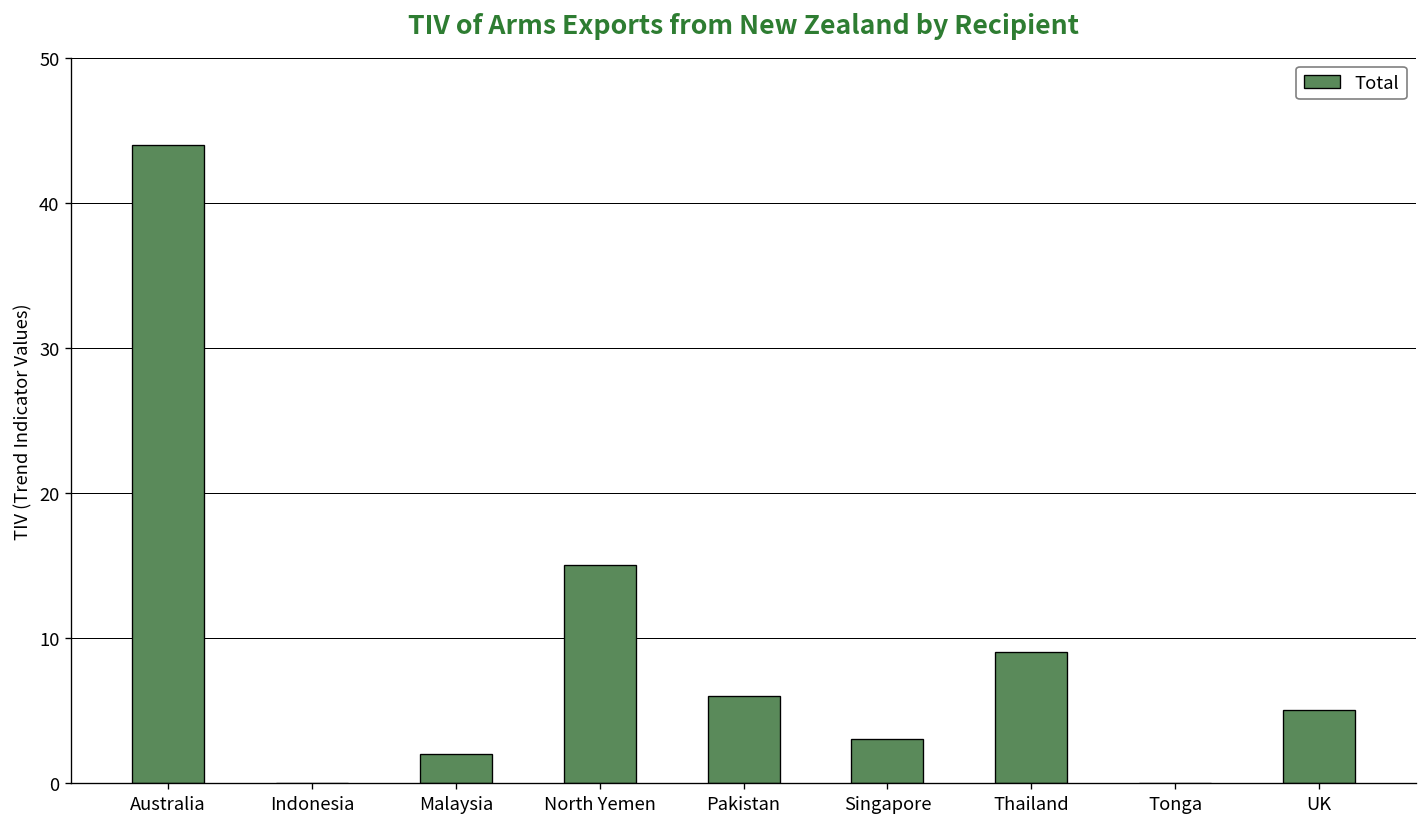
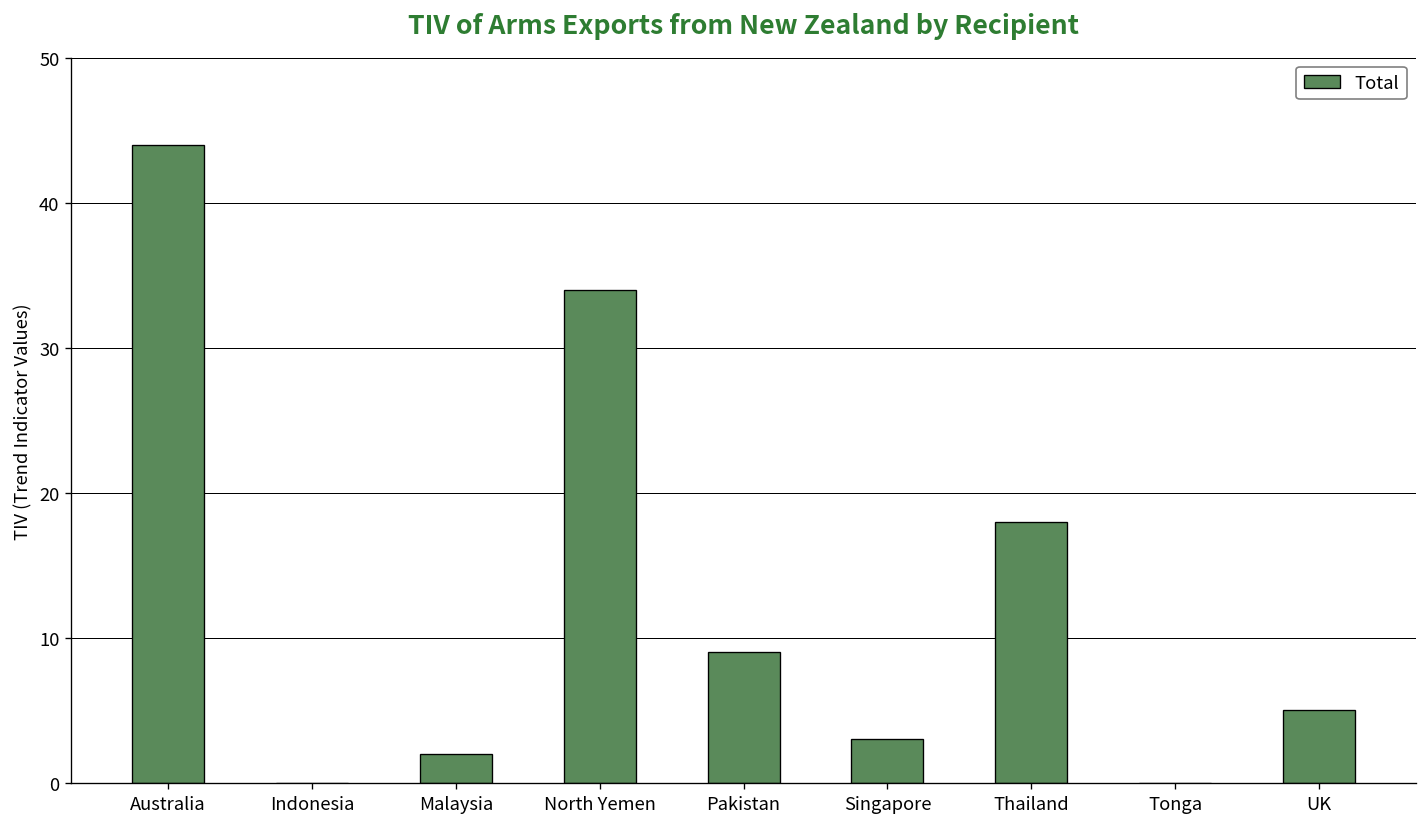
North Yemen: 15 -> 34
Pakistan: 6 -> 9
Thailand: 9 -> 18
